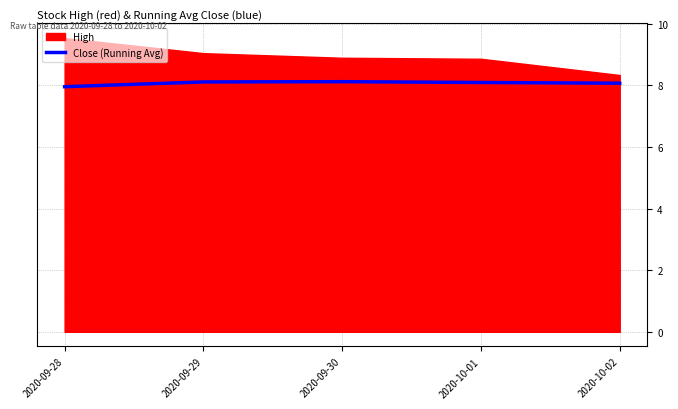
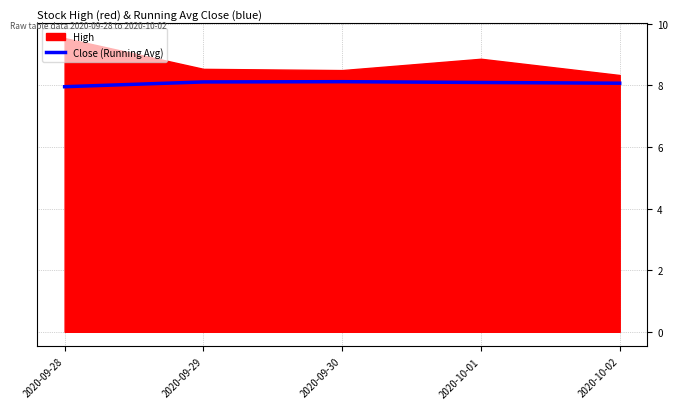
High, 2020-09-29: 9.0 -> 8.5
High, 2020-09-30: 8.9 -> 8.5
